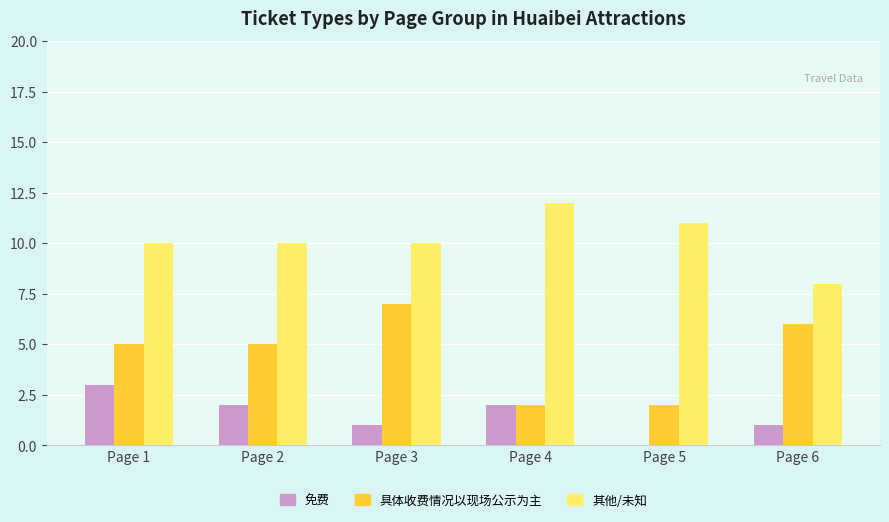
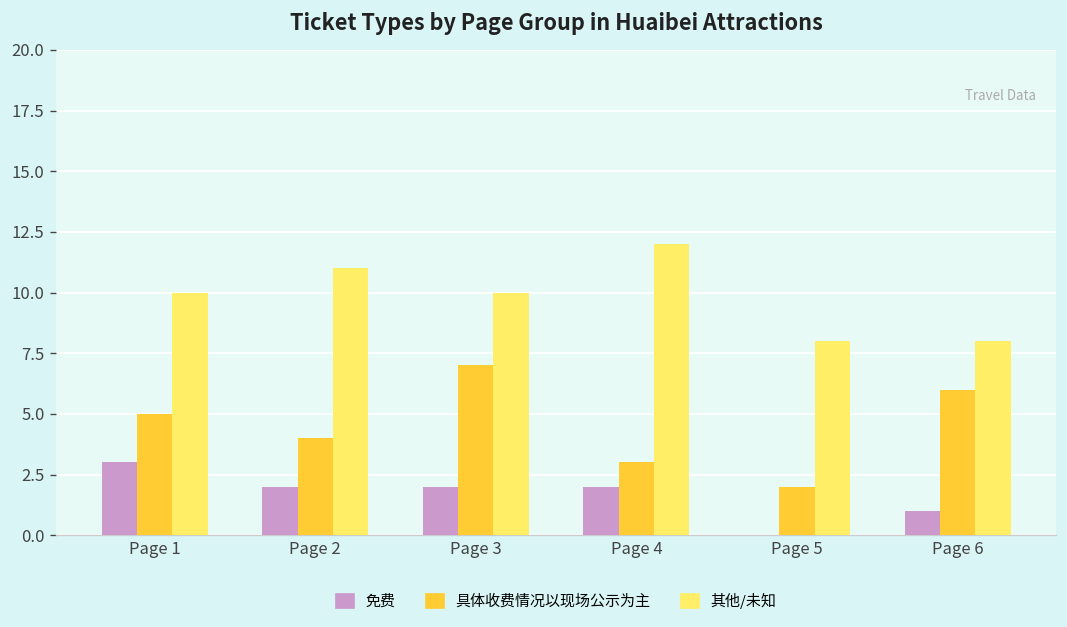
具体收费情况以现场公示为主, Page 2: 5 -> 4
其他/未知, Page 2: 10 -> 11
免费, Page 3: 1 -> 2
具体收费情况以现场公示为主, Page 4: 2 -> 3
其他/未知, Page 5: 11 -> 8
